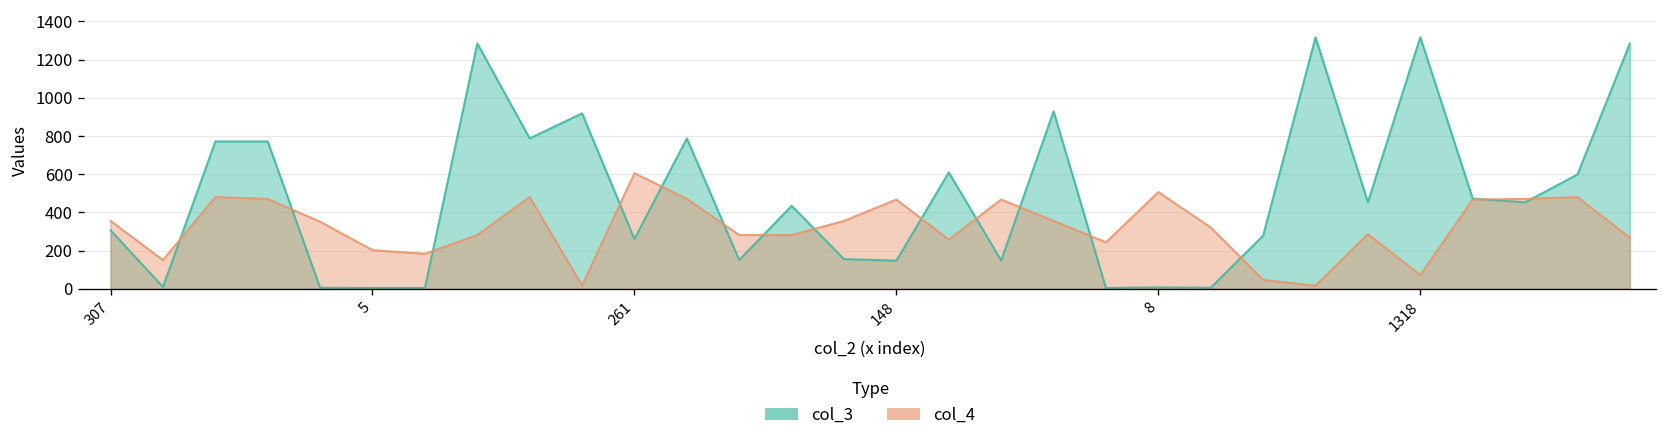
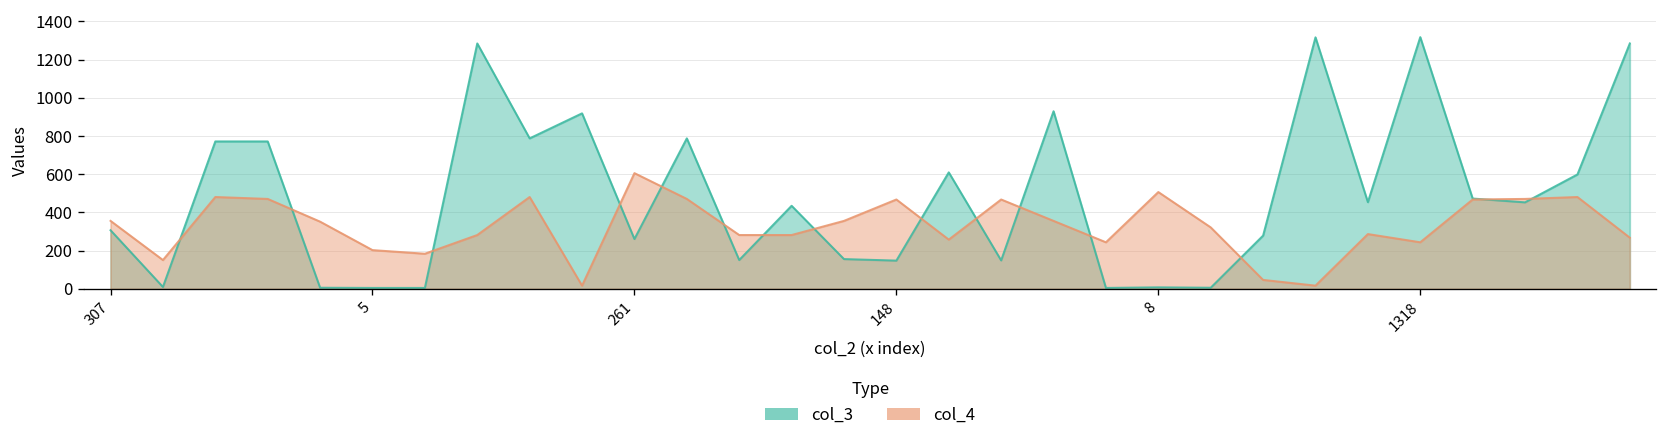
col_4, 1318: 70 -> 240
